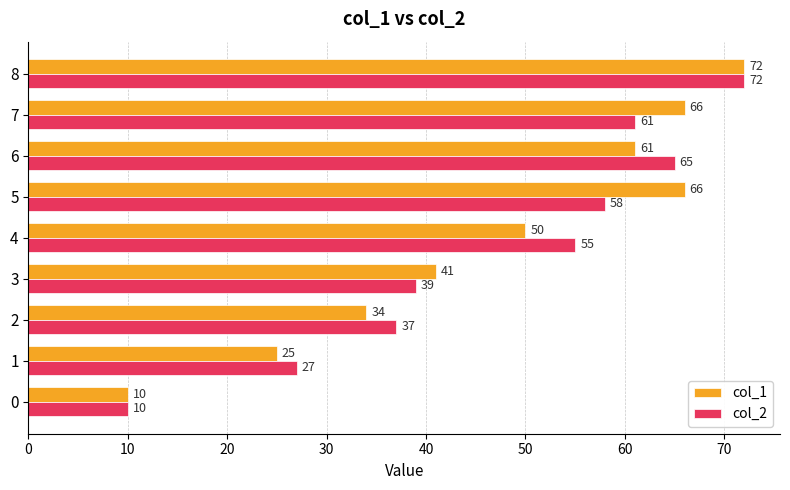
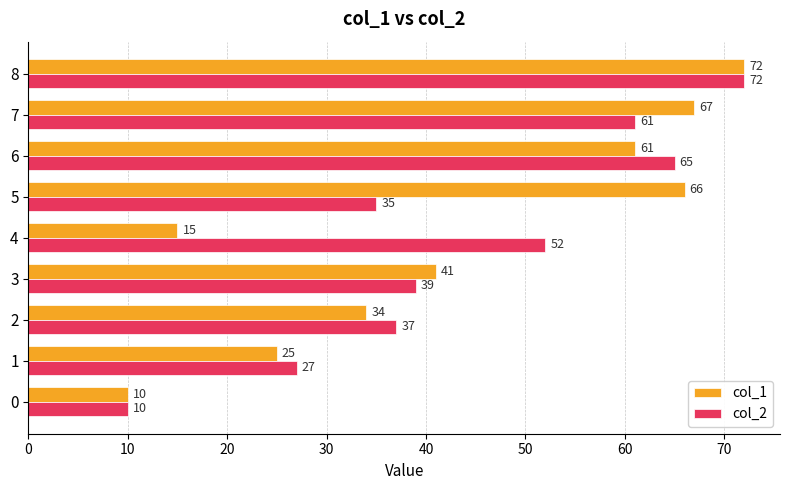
col_1, 7: 66 -> 67
col_2, 5: 58 -> 35
col_1, 4: 50 -> 15
col_2, 4: 55 -> 52
